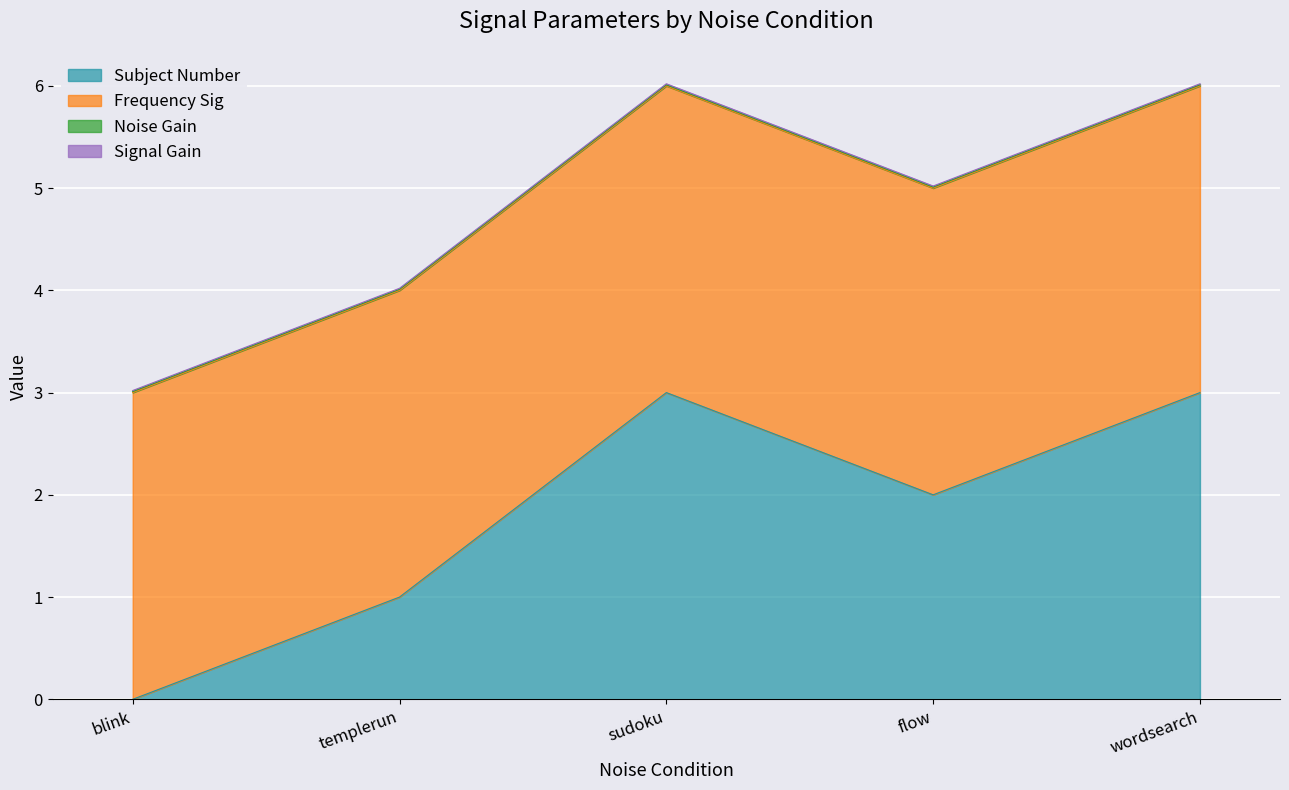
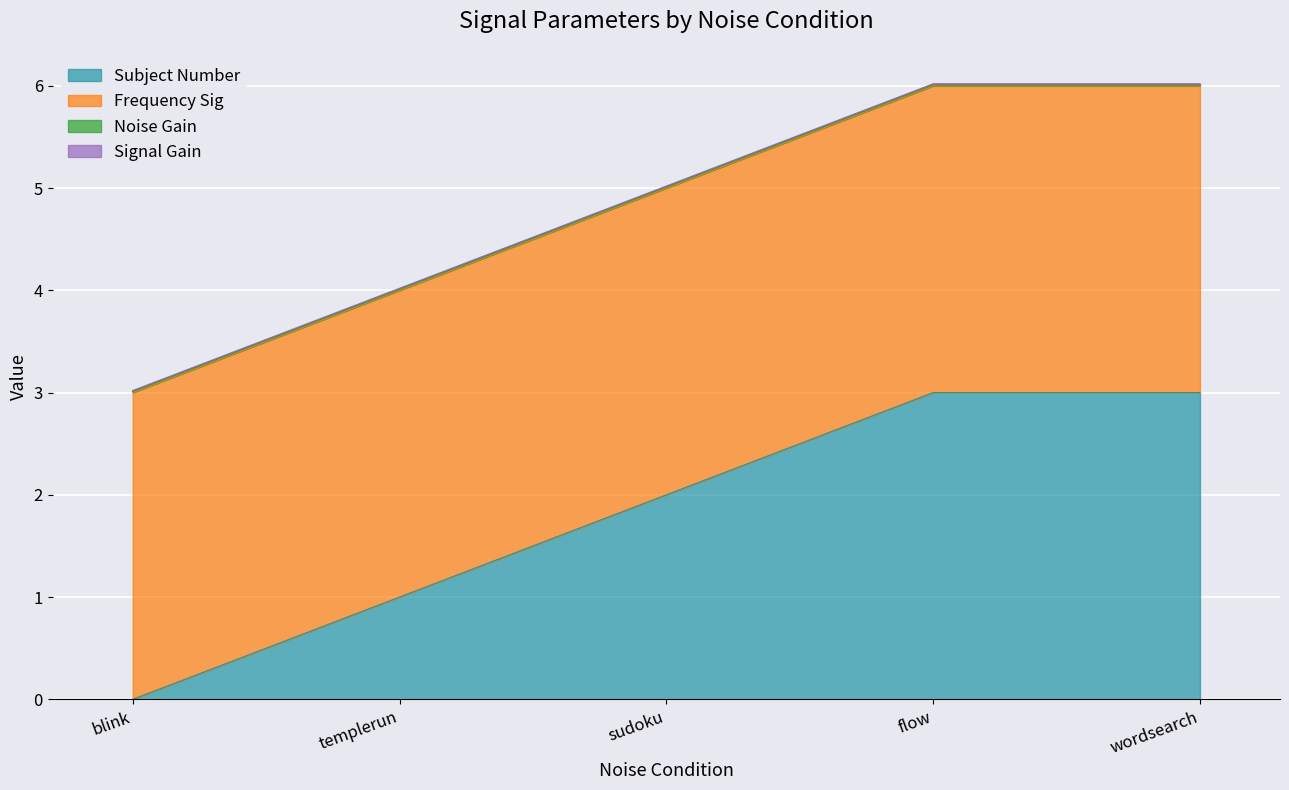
Subject Number, sudoku: 3 -> 2
Subject Number, flow: 2 -> 3
